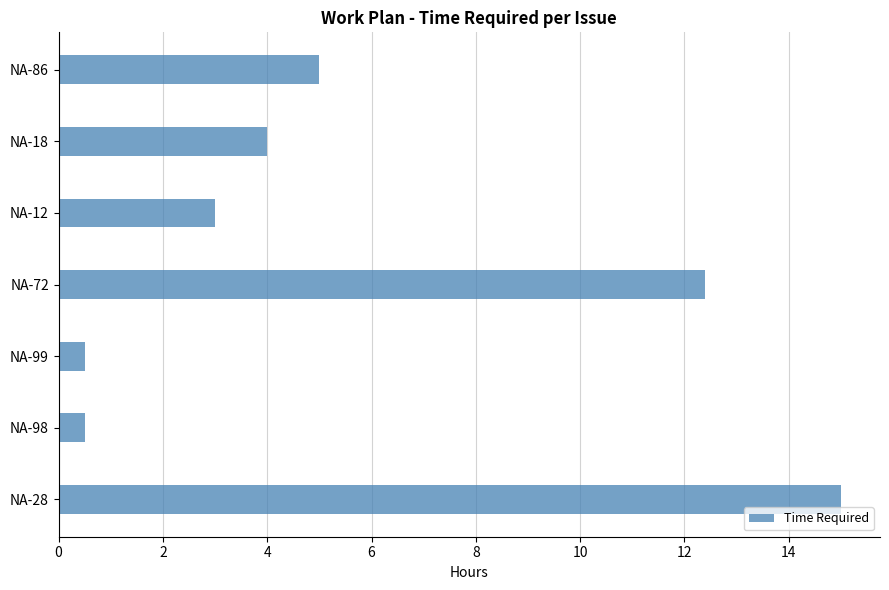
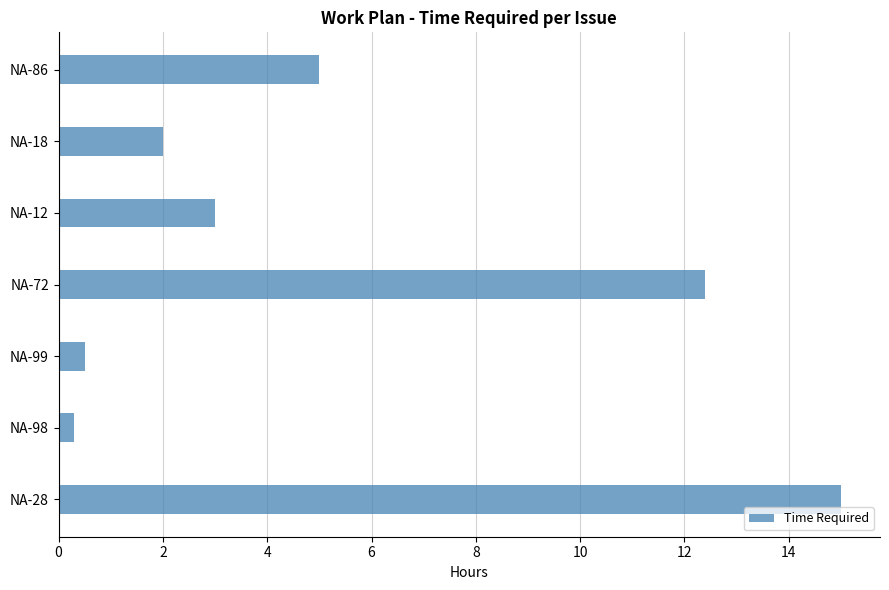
NA-18: 4 -> 2
NA-98: 0.5 -> 0.3
